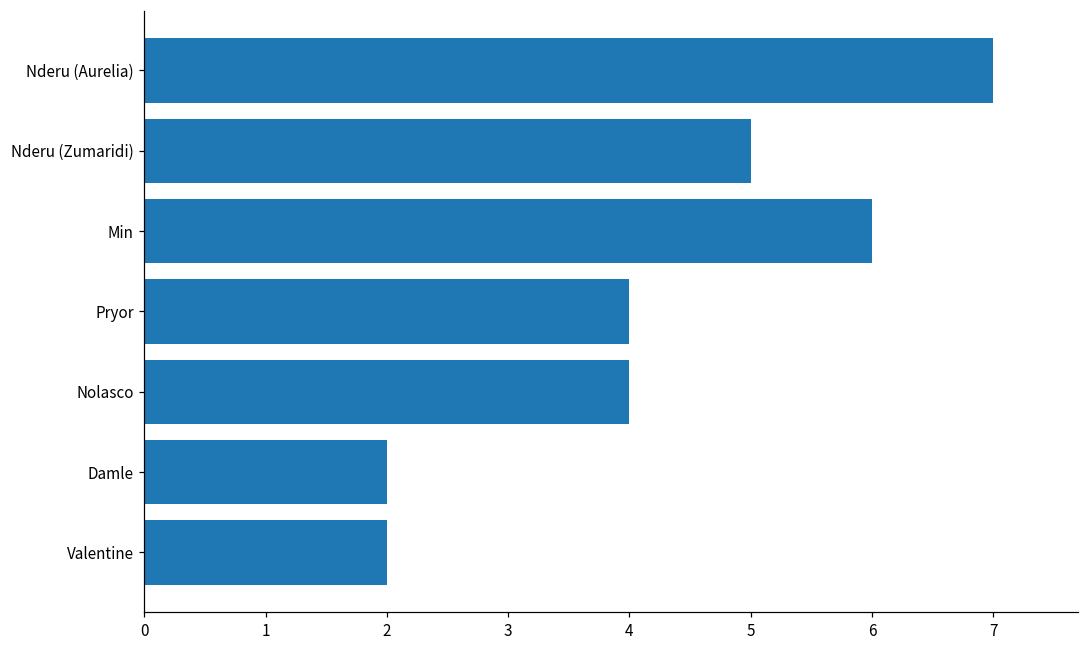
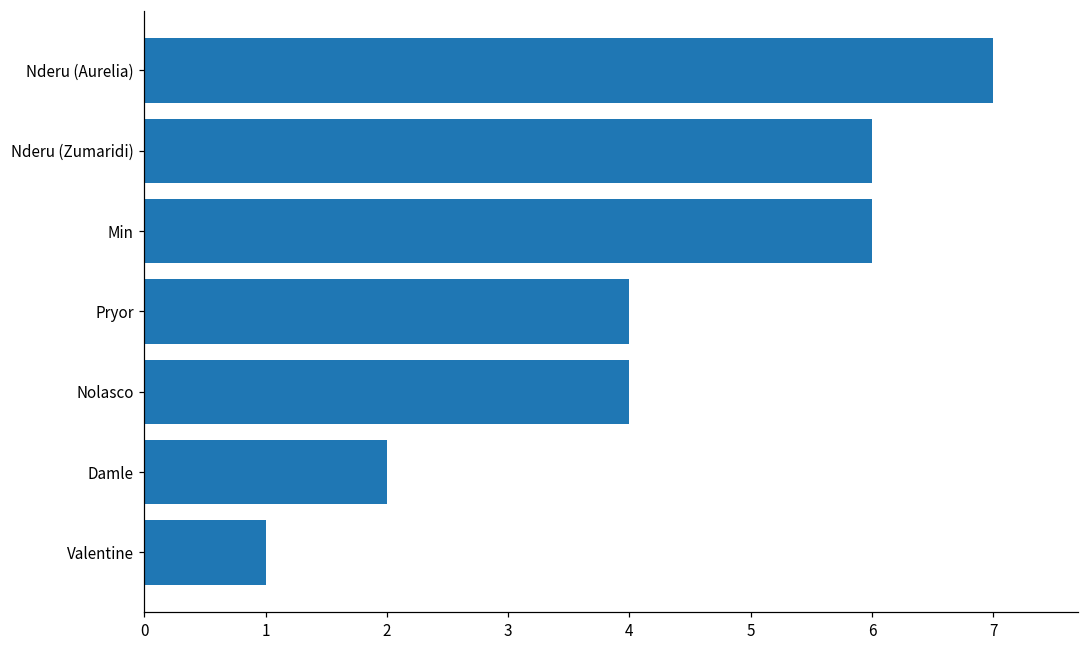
Nderu (Zumaridi): 5 -> 6
Valentine: 2 -> 1
